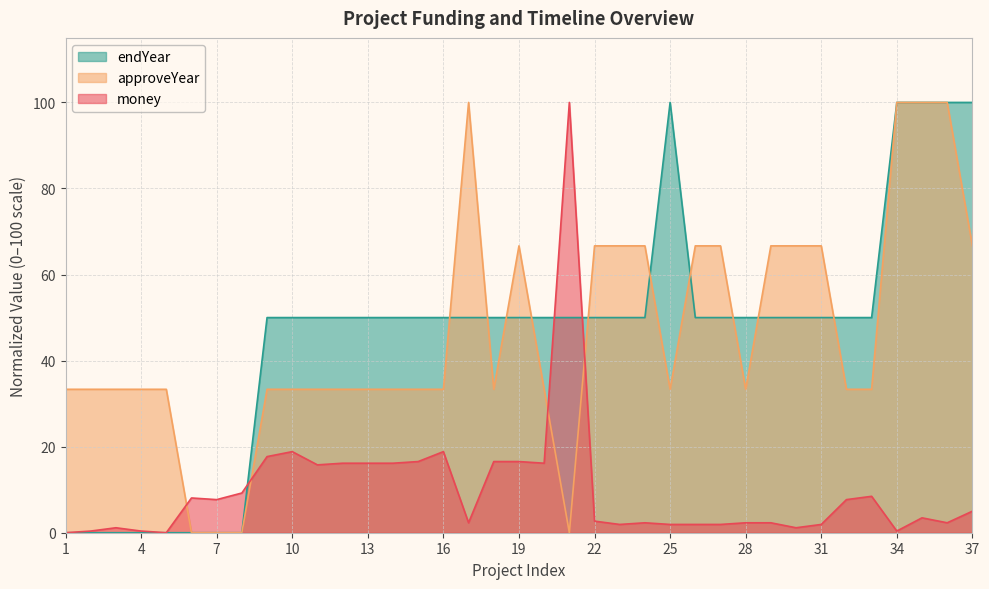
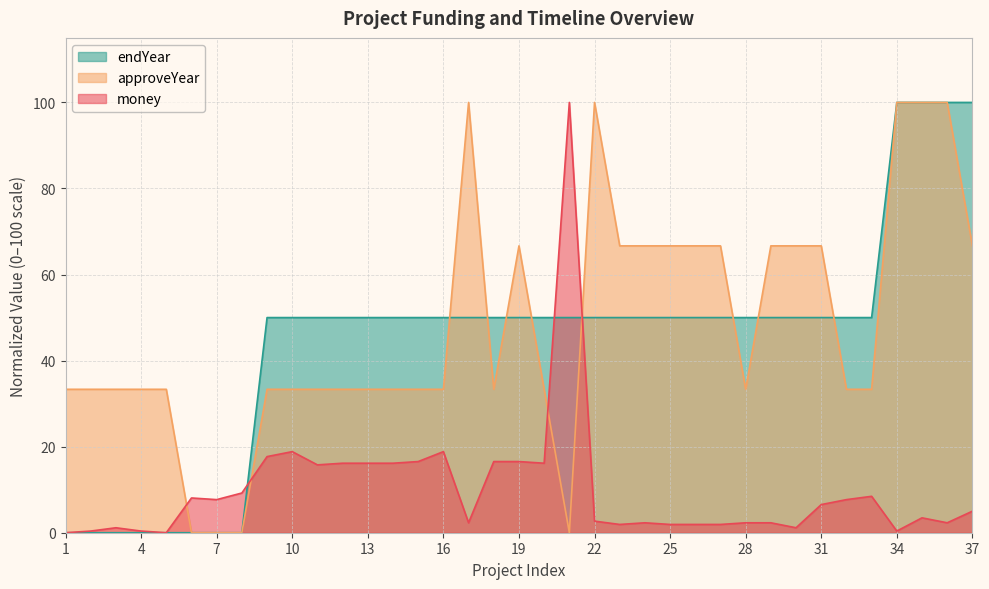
approveYear, 22: 67 -> 100
endYear, 25: 100 -> 50
approveYear, 25: 33 -> 67
money, 31: 2 -> 7
